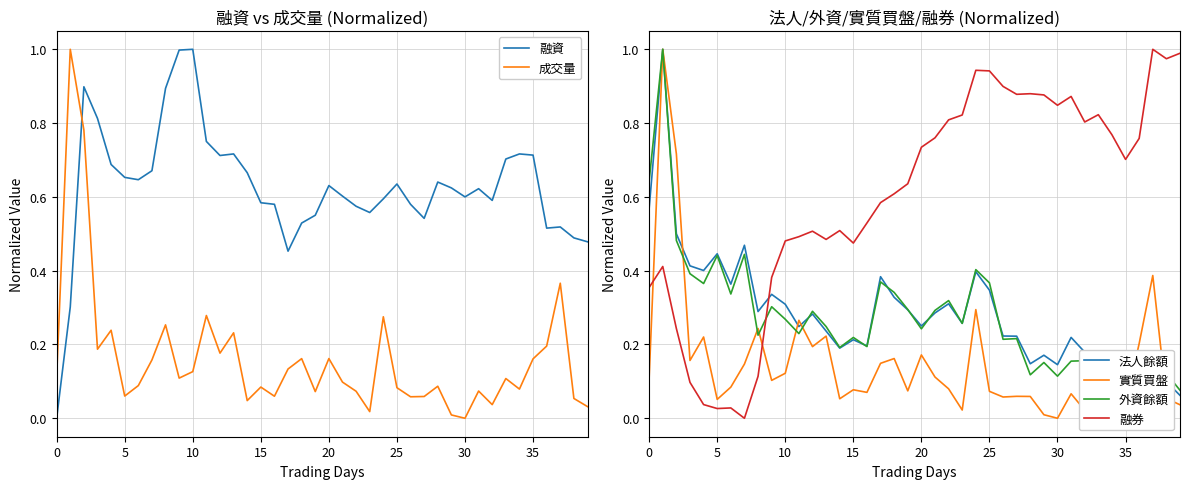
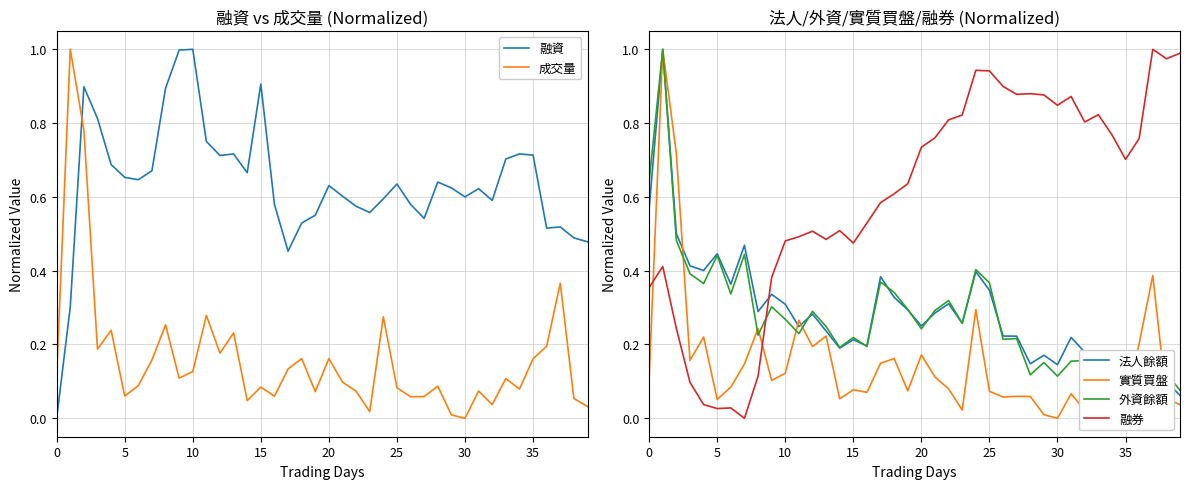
融資 vs 成交量 (Normalized), 融資, 15: 0.58 -> 0.91
